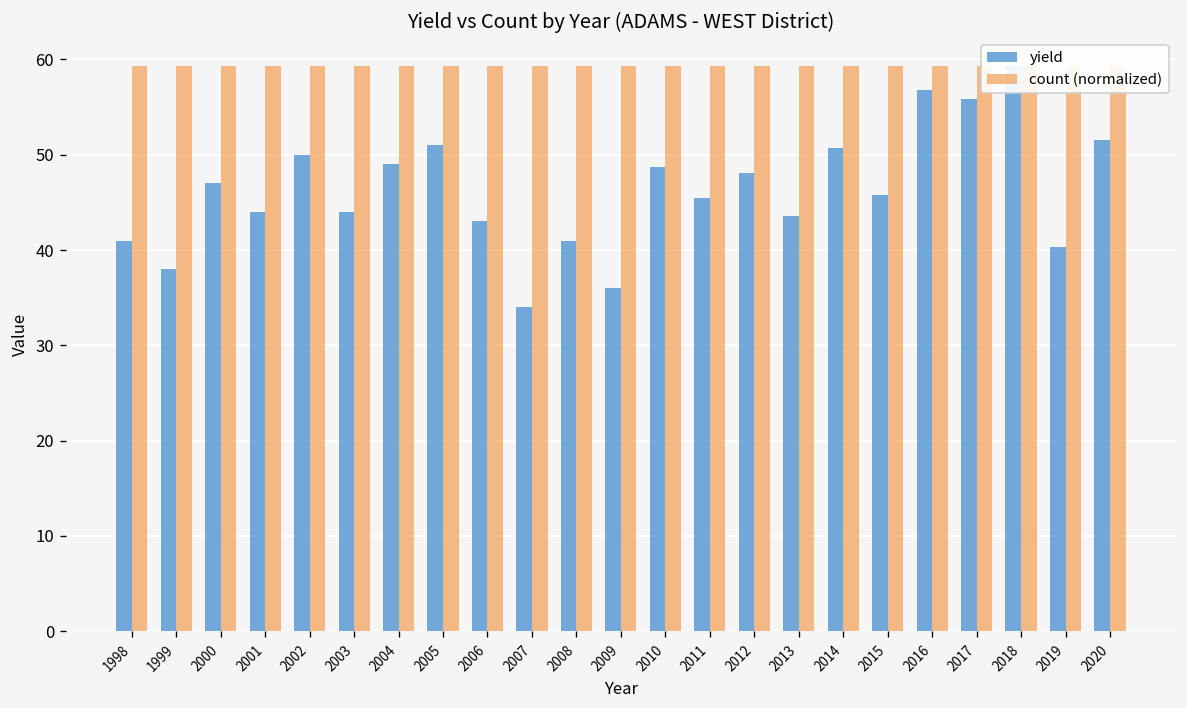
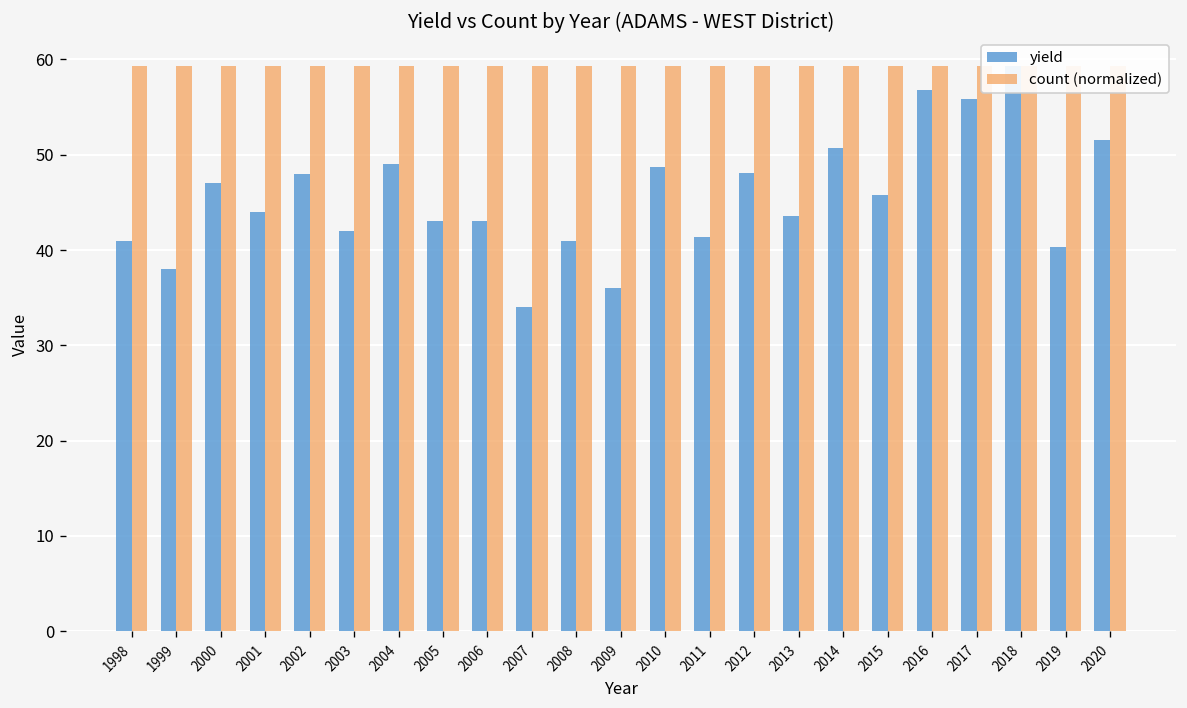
yield, 2002: 50 -> 48
yield, 2003: 44 -> 42
yield, 2005: 51 -> 43
yield, 2011: 46 -> 41
